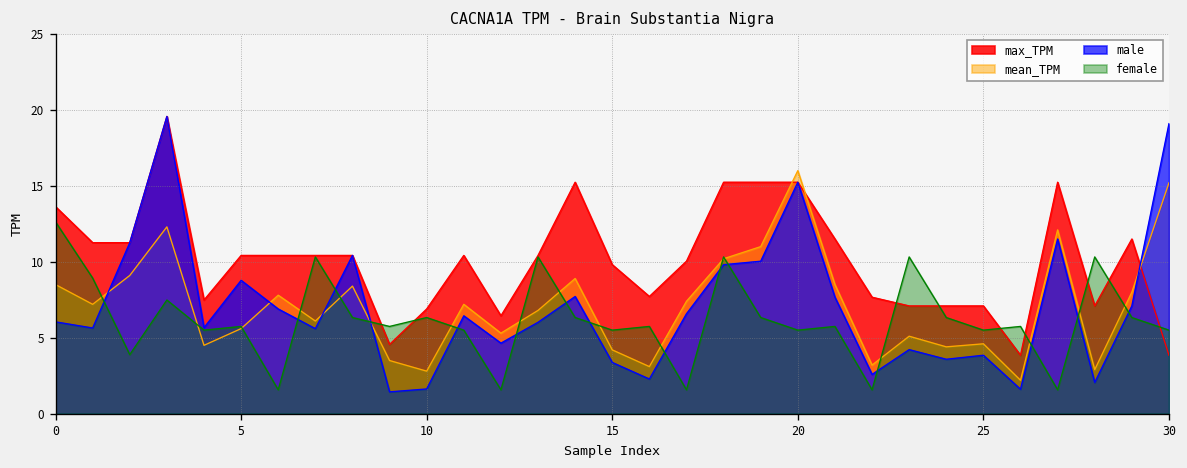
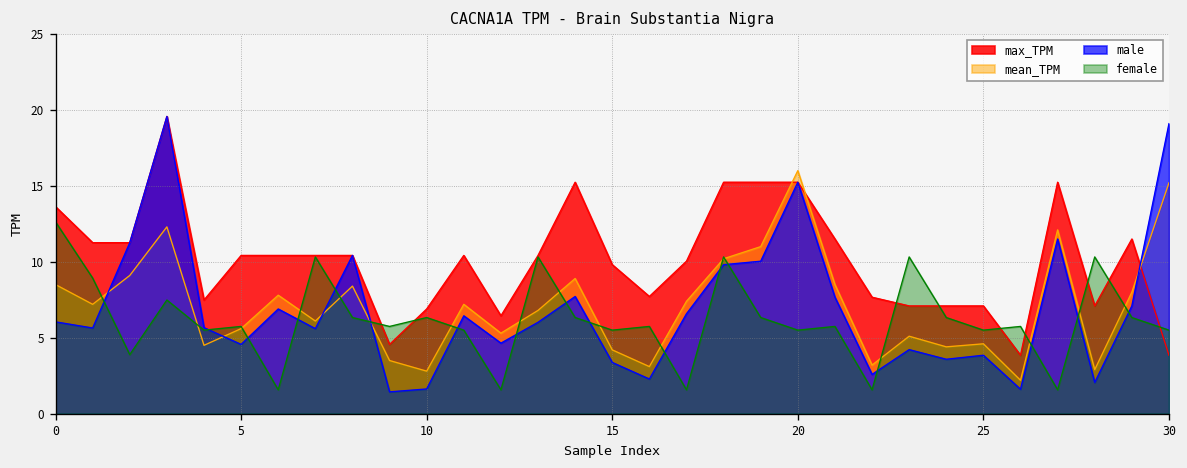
male, 5: 8.8 -> 4.6
